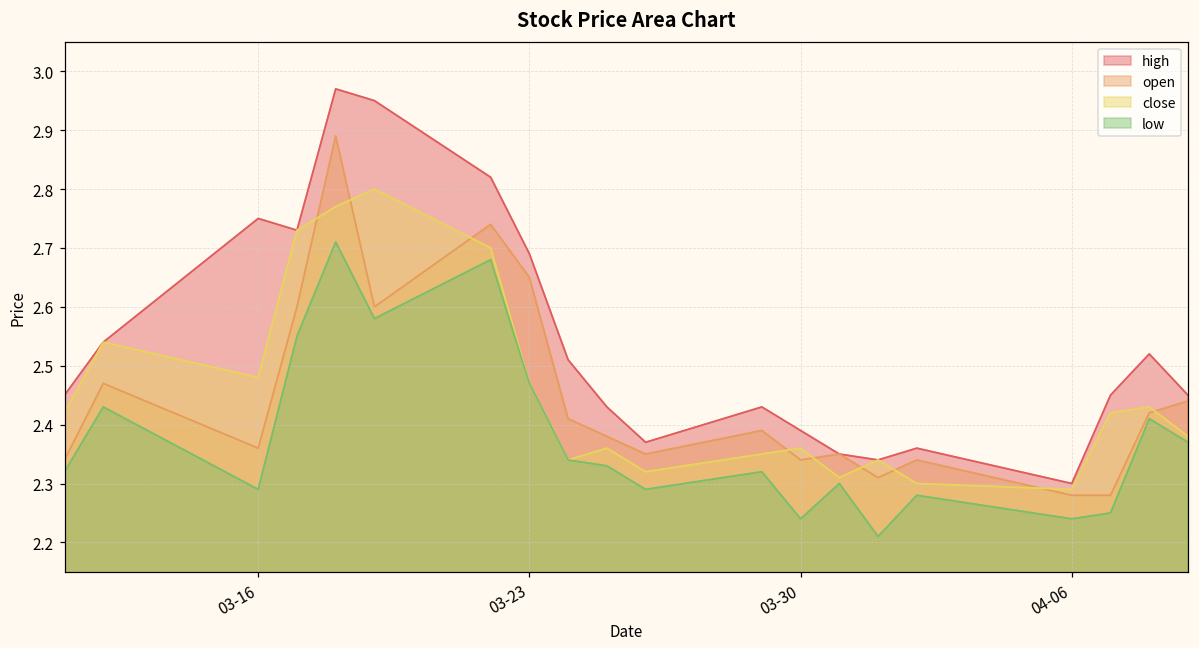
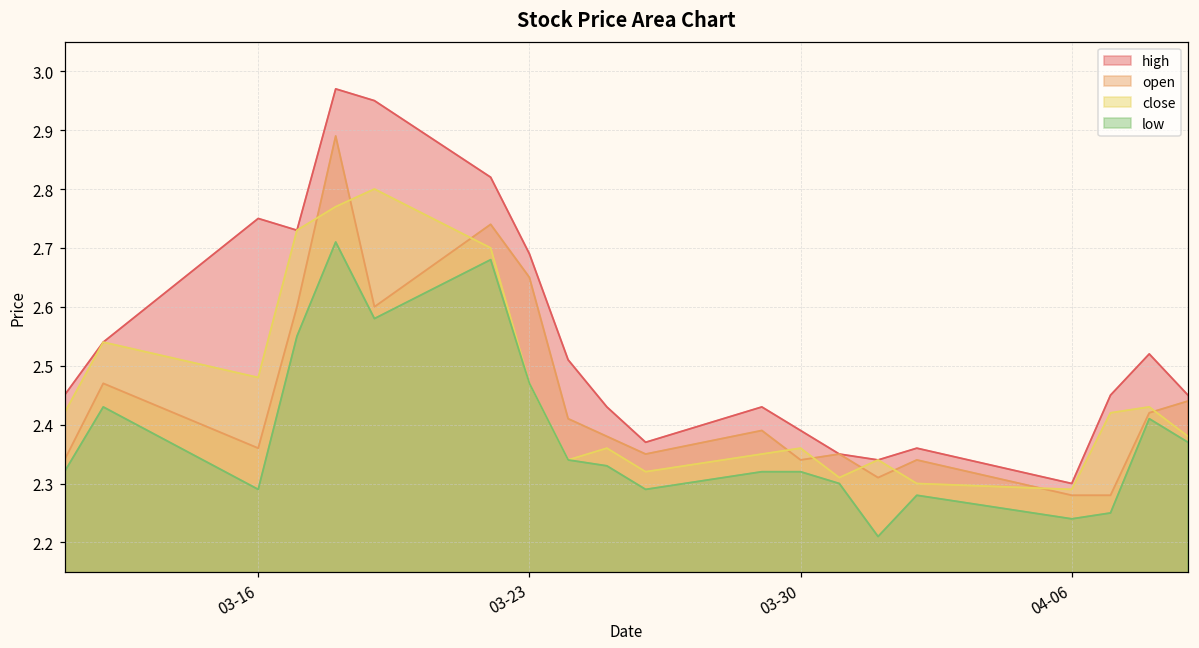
low, 03-30: 2.24 -> 2.32
